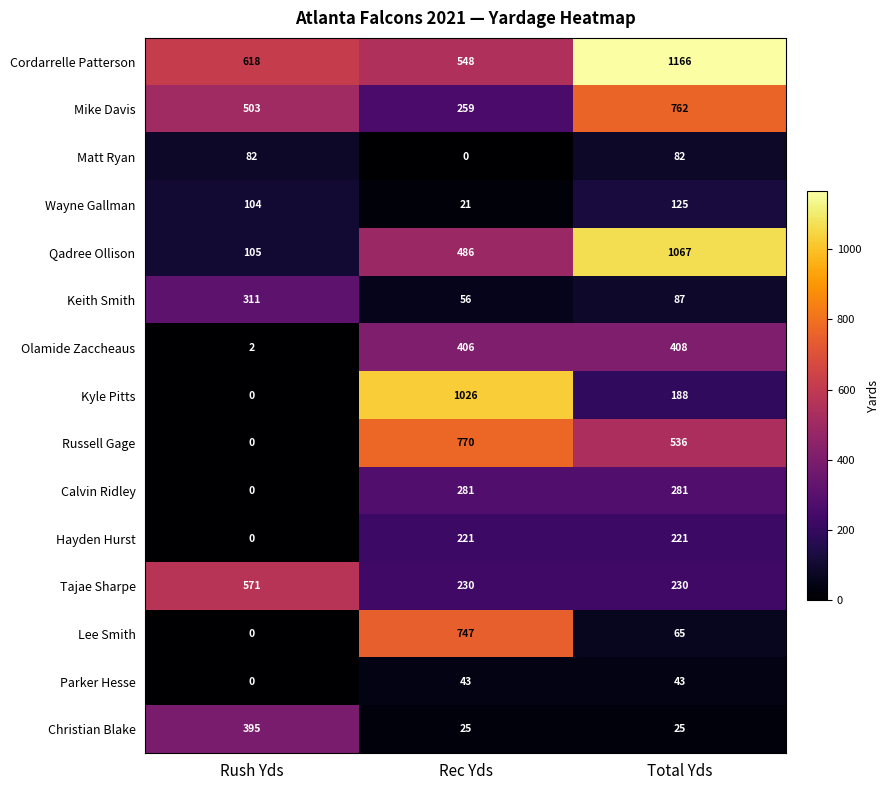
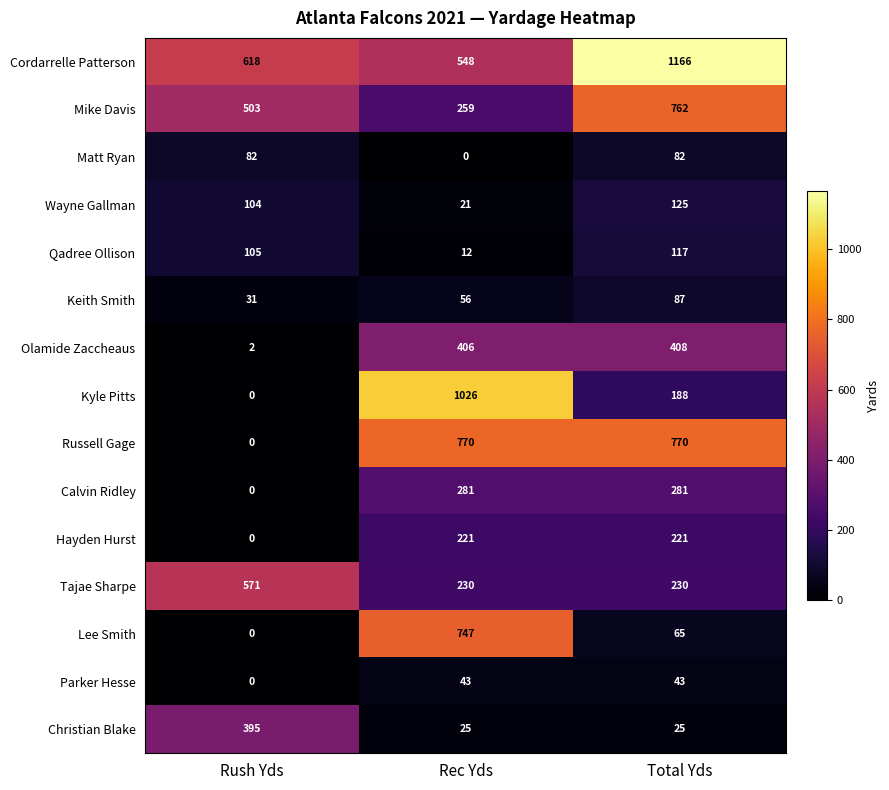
Qadree Ollison, Rec Yds: 486 -> 12
Qadree Ollison, Total Yds: 1067 -> 117
Keith Smith, Rush Yds: 311 -> 31
Russell Gage, Total Yds: 536 -> 770
